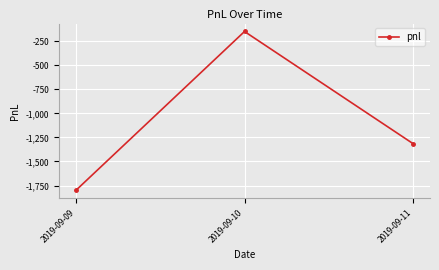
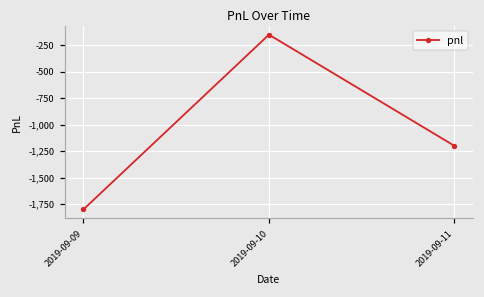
2019-09-11: -1,300 -> -1,200
